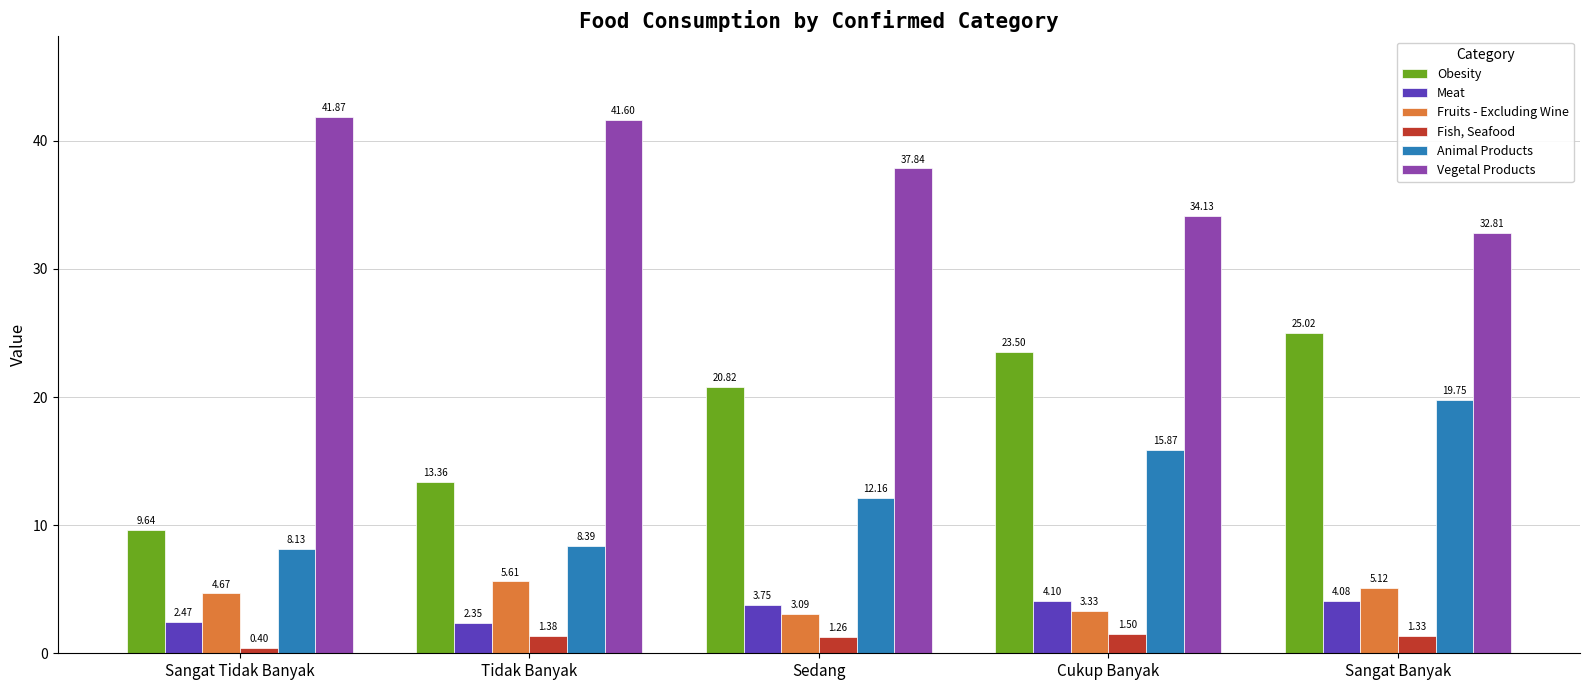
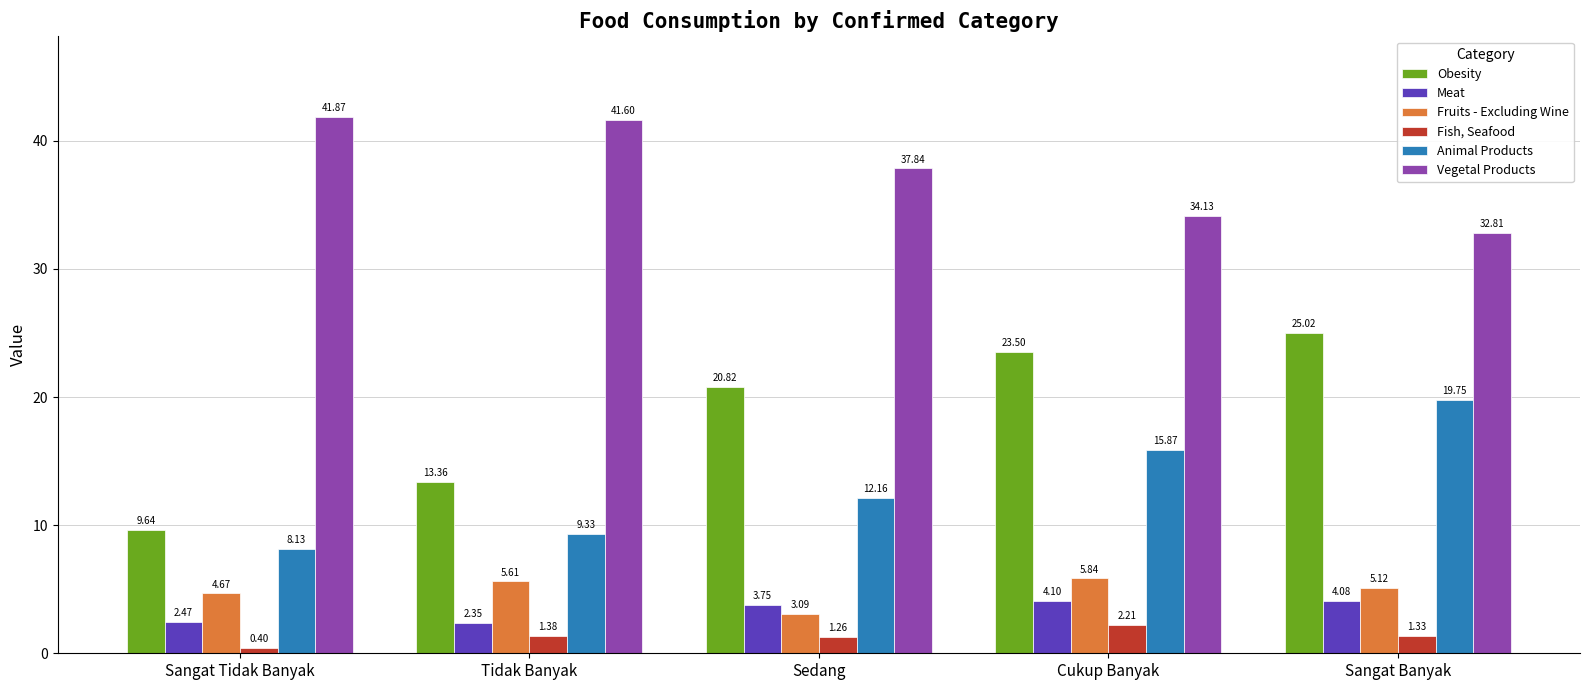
Animal Products, Tidak Banyak: 8.39 -> 9.33
Fruits - Excluding Wine, Cukup Banyak: 3.33 -> 5.84
Fish, Seafood, Cukup Banyak: 1.50 -> 2.21
